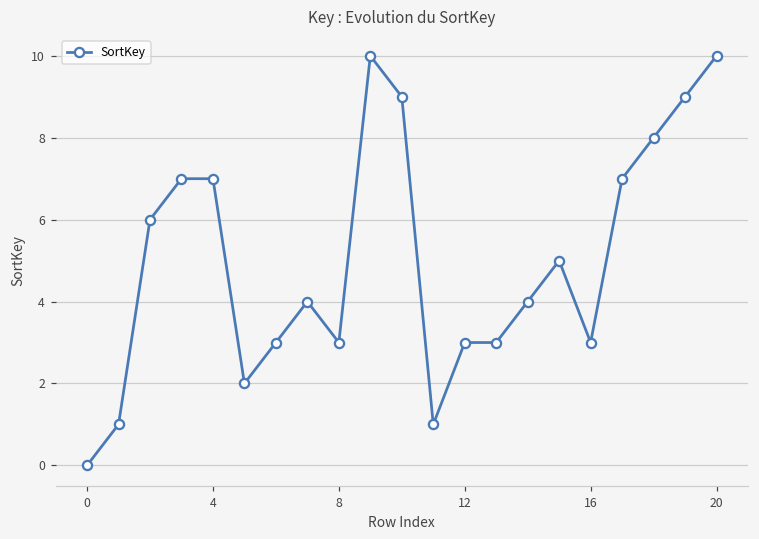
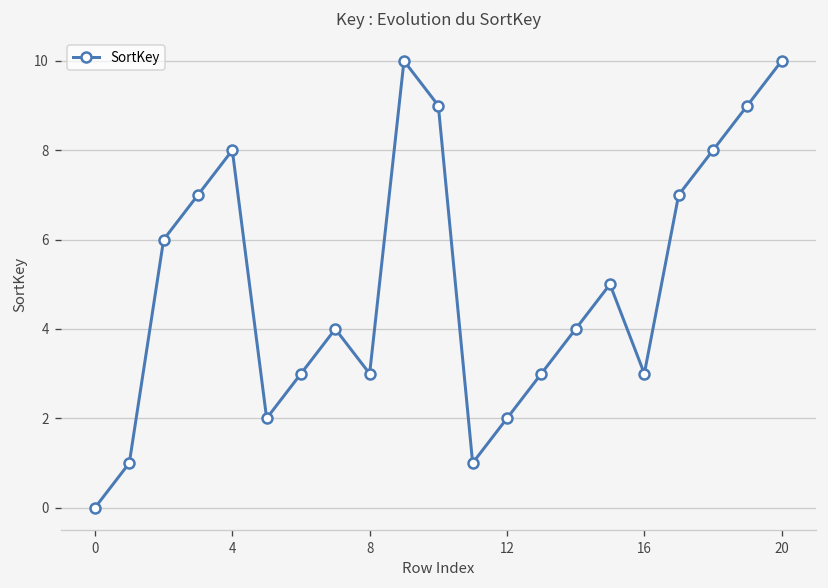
4: 7 -> 8
12: 3 -> 2
